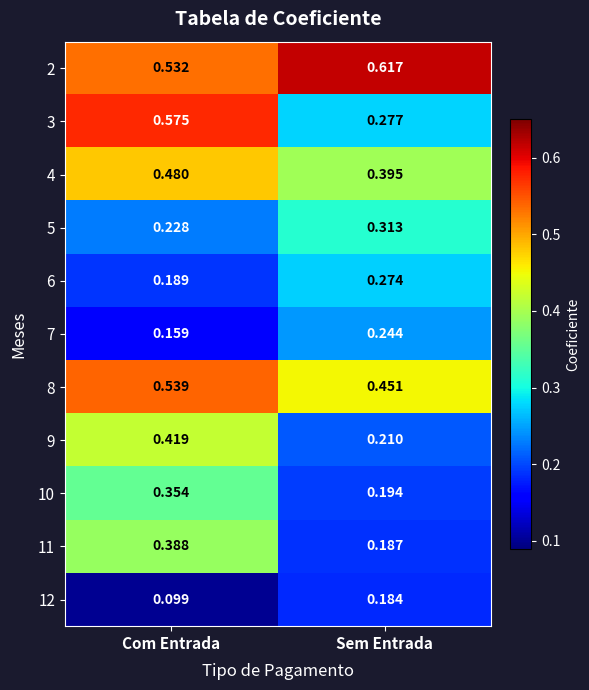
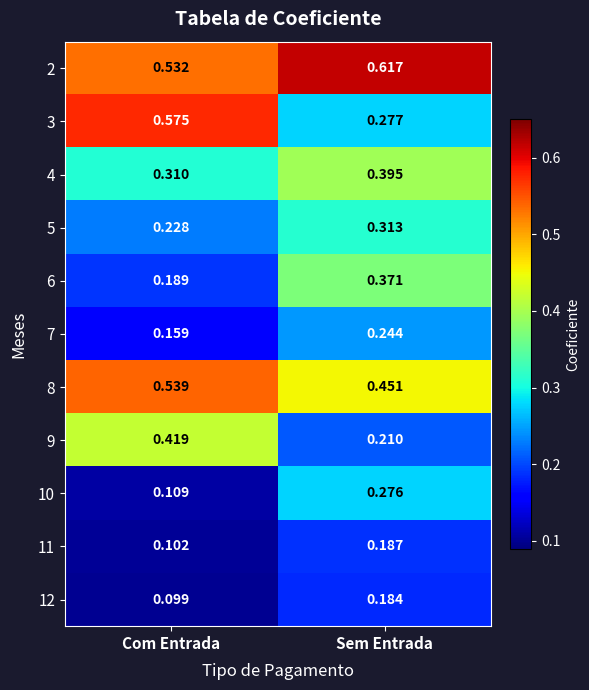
4, Com Entrada: 0.480 -> 0.310
6, Sem Entrada: 0.274 -> 0.371
10, Com Entrada: 0.354 -> 0.109
10, Sem Entrada: 0.194 -> 0.276
11, Com Entrada: 0.388 -> 0.102
